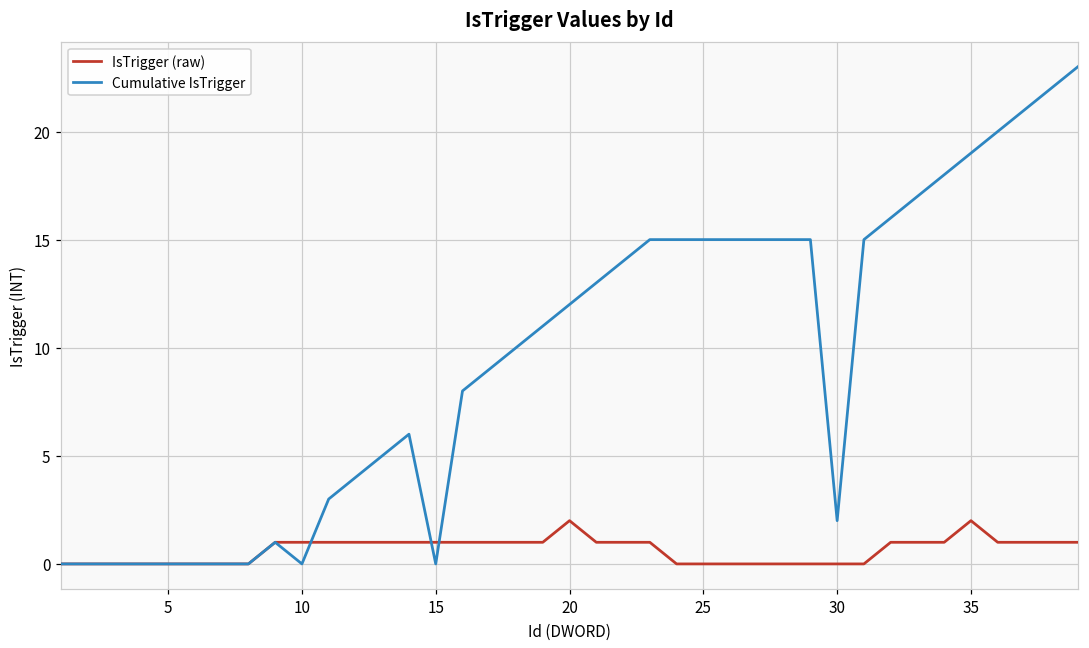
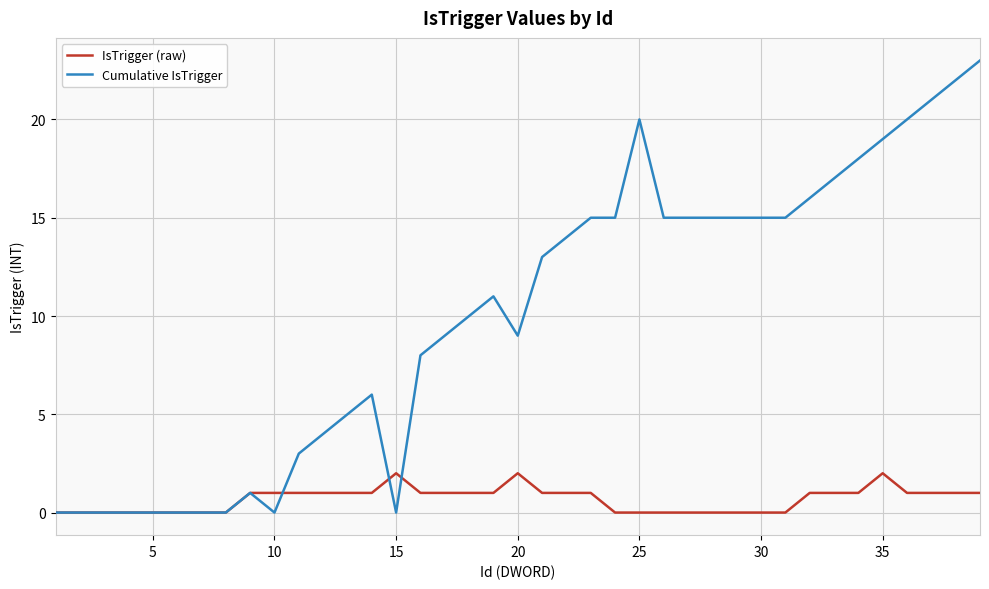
IsTrigger (raw), 15: 1 -> 2
Cumulative IsTrigger, 20: 12 -> 9
Cumulative IsTrigger, 25: 15 -> 20
Cumulative IsTrigger, 30: 2 -> 15
